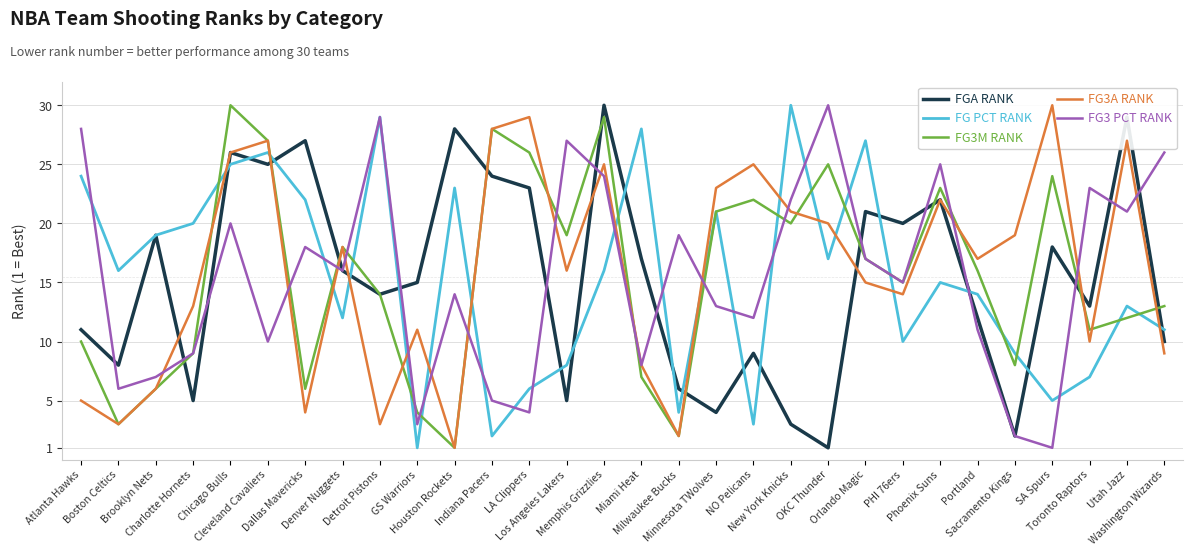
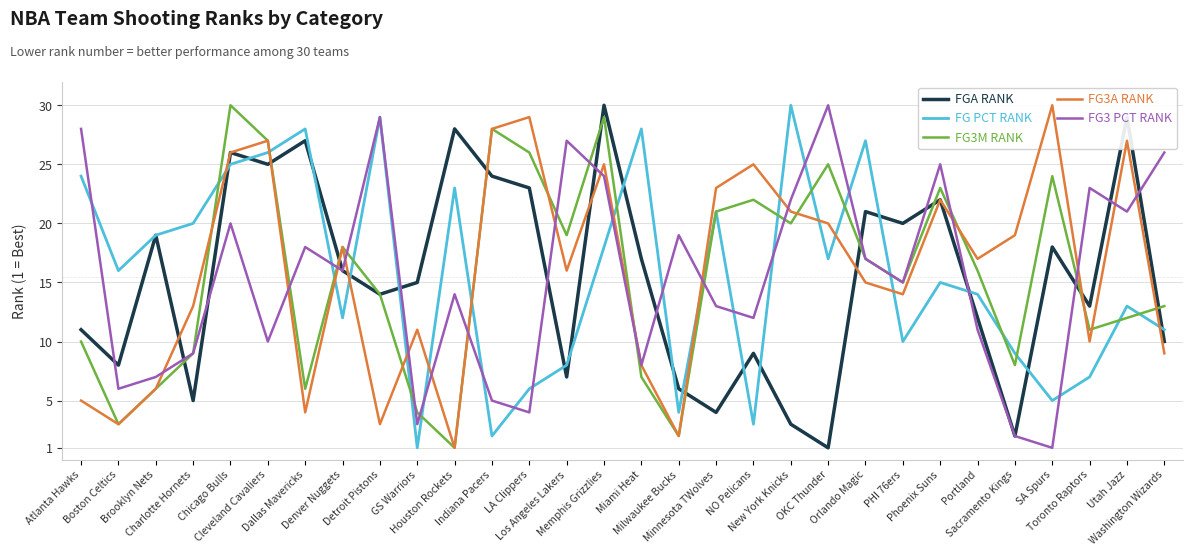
FG PCT RANK, Dallas Mavericks: 22 -> 28
FGA RANK, Los Angeles Lakers: 5 -> 7
FG PCT RANK, Memphis Grizzlies: 16 -> 18
